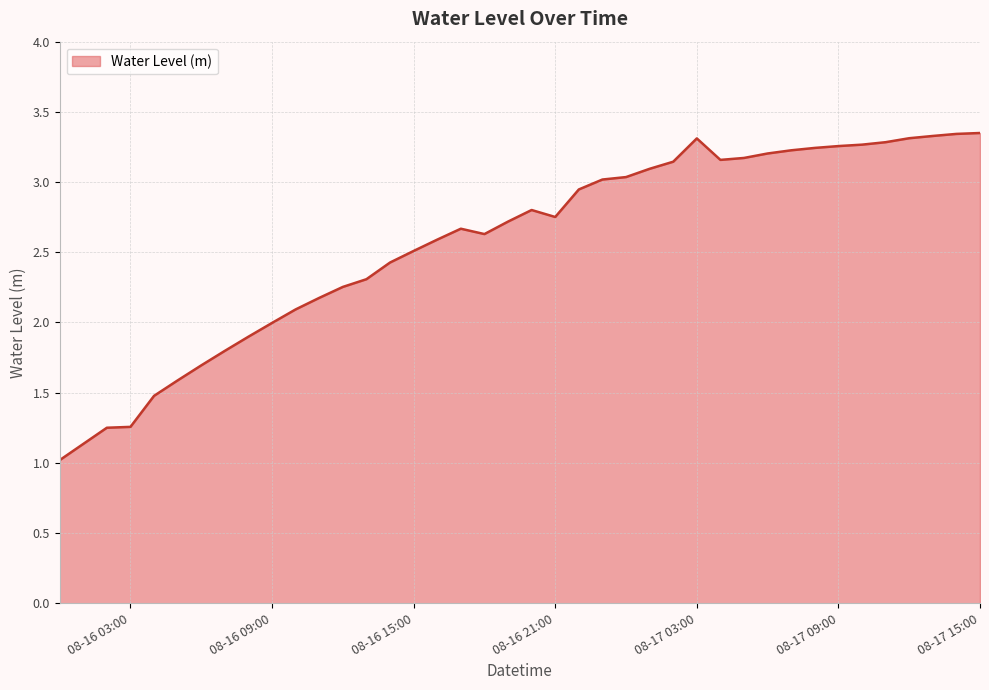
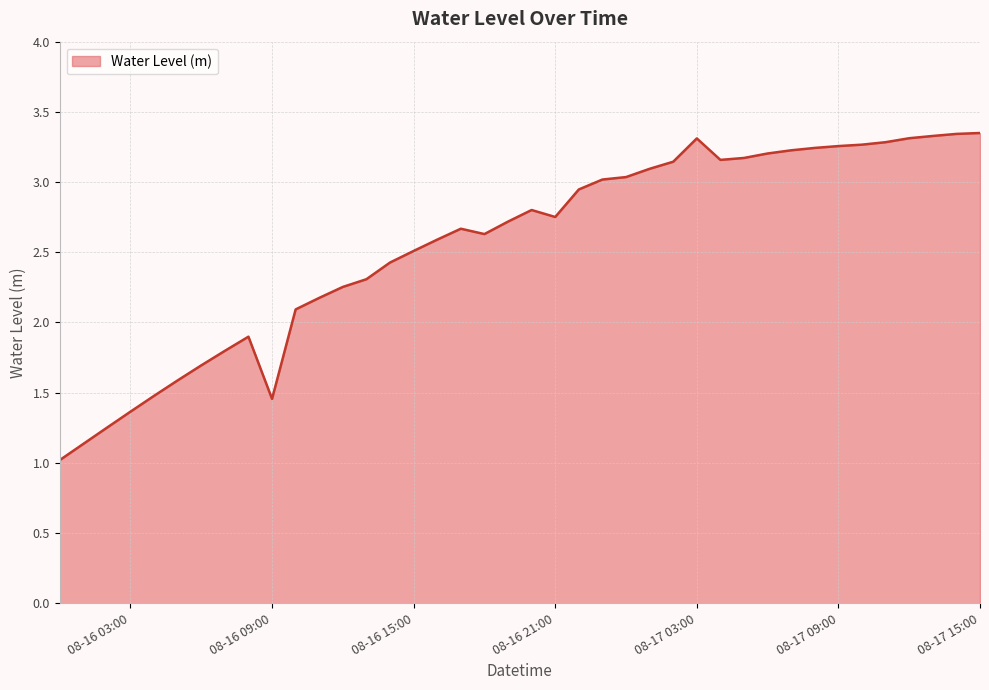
08-16 03:00: 1.26 -> 1.36
08-16 09:00: 2.00 -> 1.46
